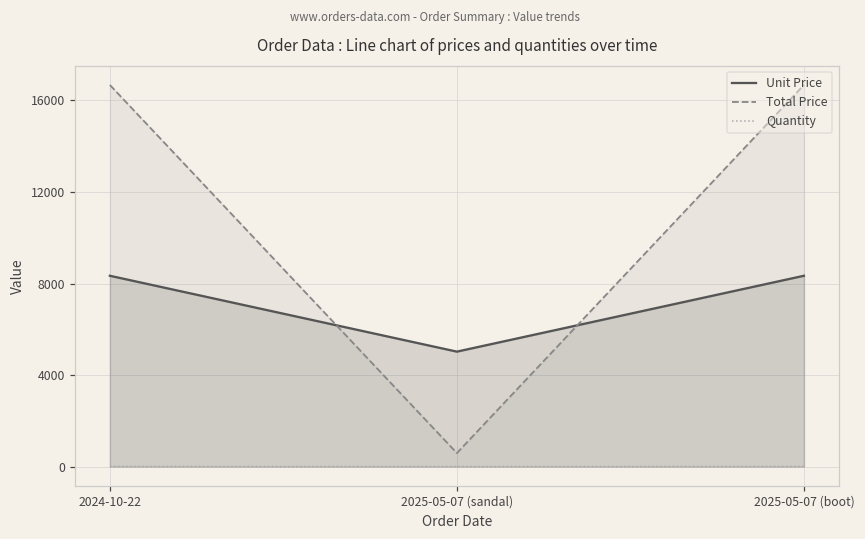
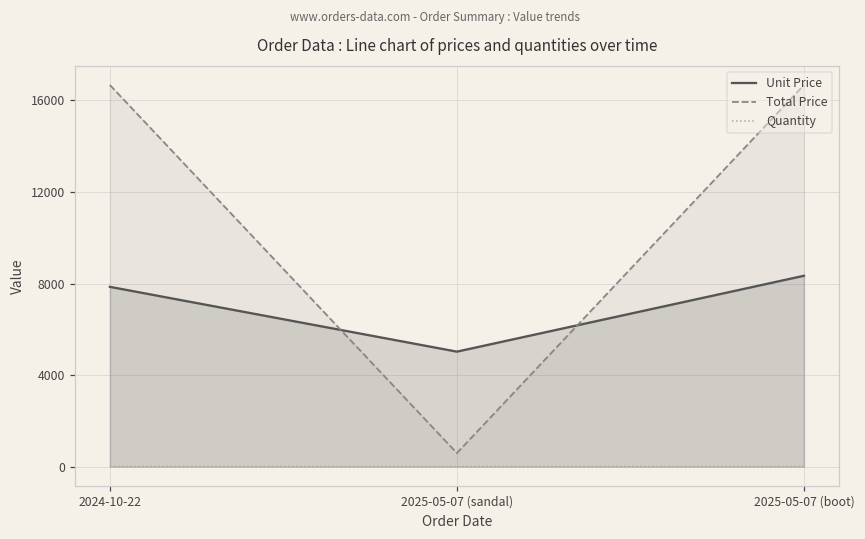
Unit Price, 2024-10-22: 8300 -> 7900
